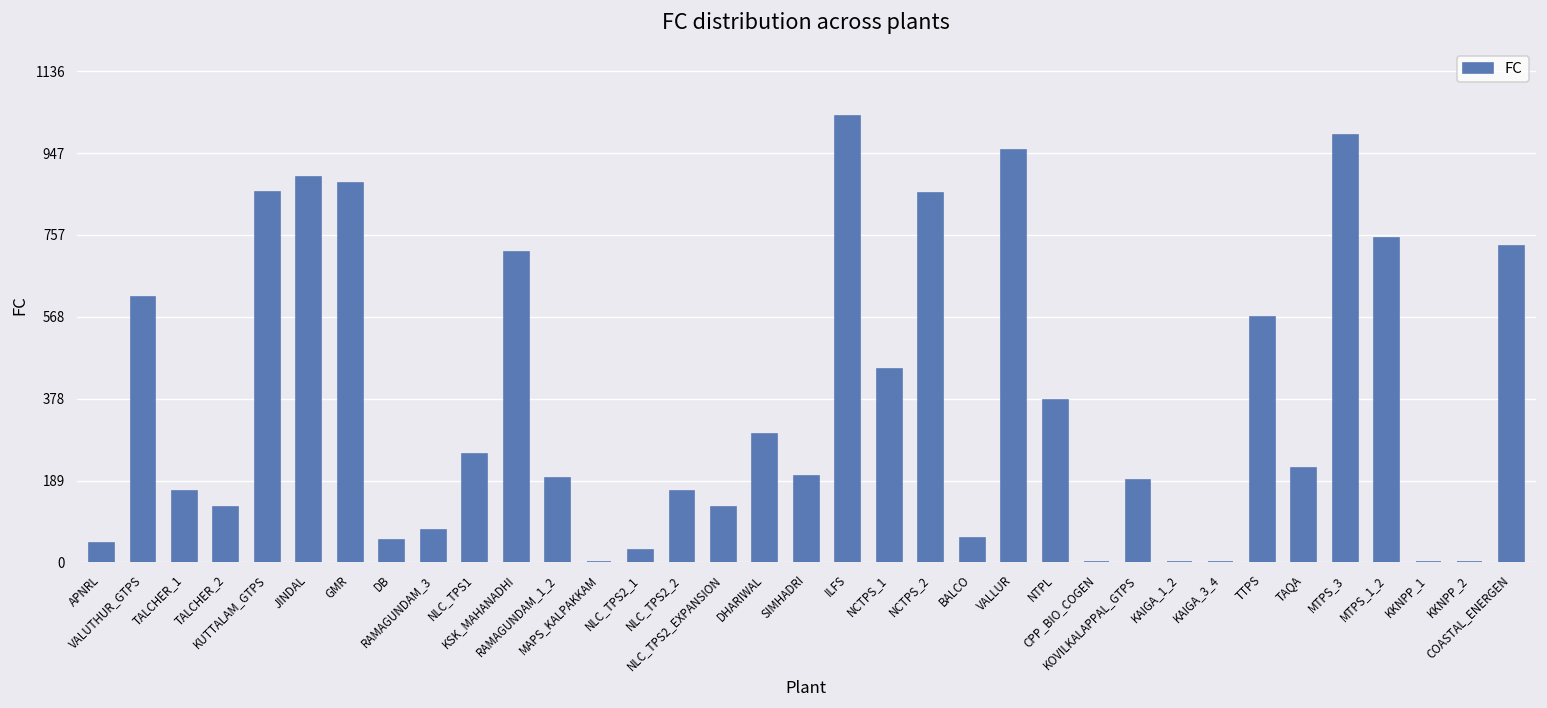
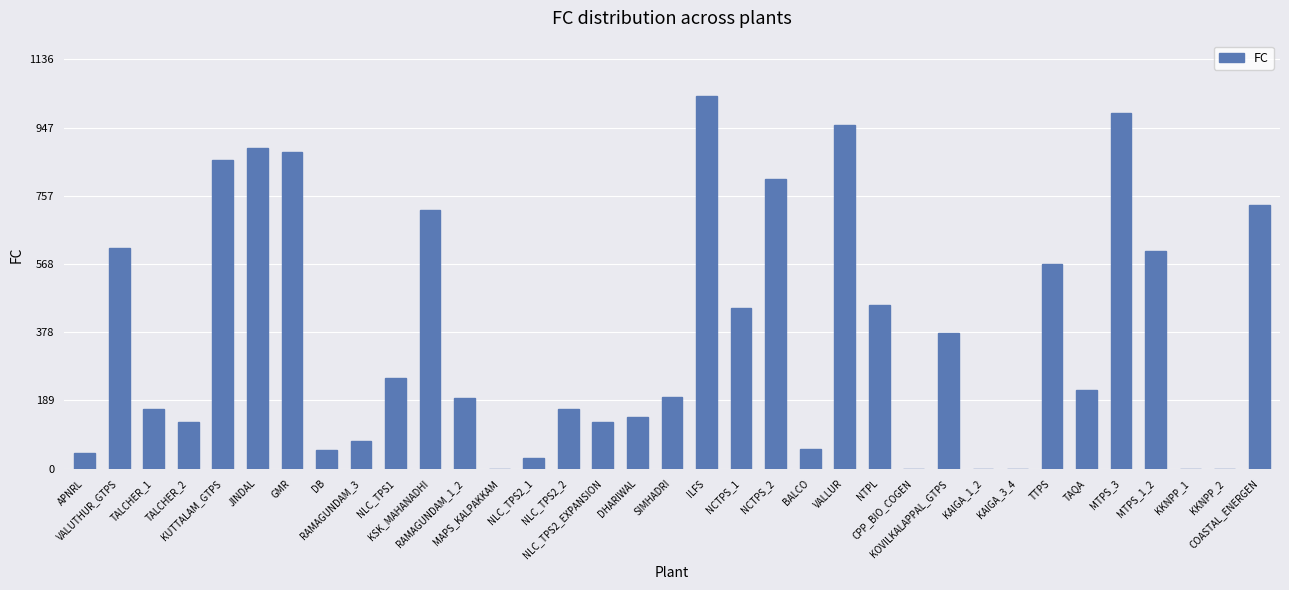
DHARIWAL: 300 -> 140
NCTPS_2: 850 -> 810
NTPL: 380 -> 460
KOVILKALAPPAL_GTPS: 190 -> 380
MTPS_1_2: 750 -> 600
